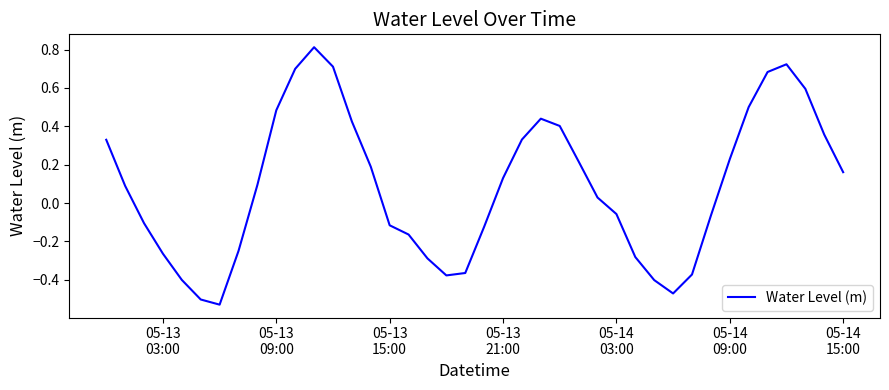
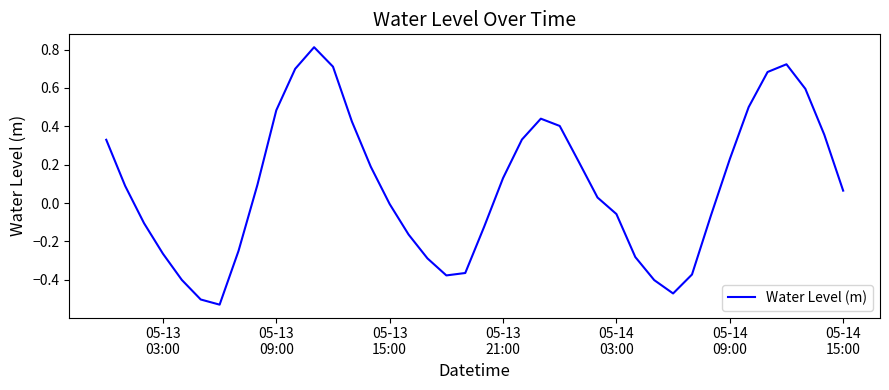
05-13 15:00: -0.12 -> -0.01
05-14 15:00: 0.16 -> 0.06
